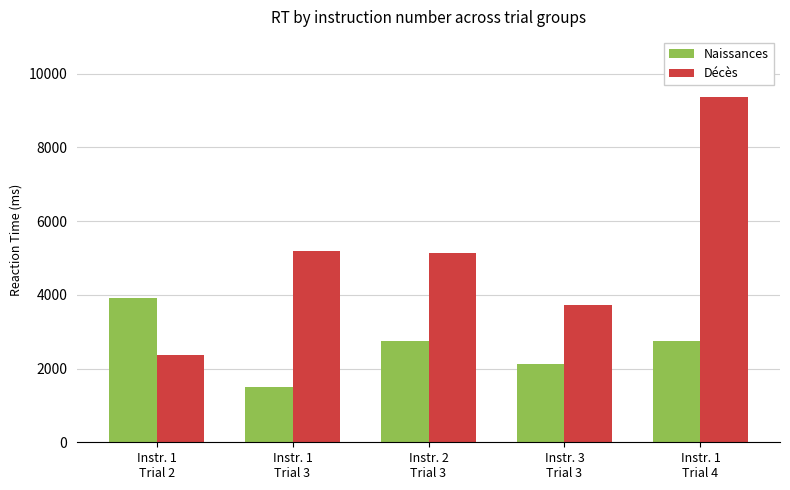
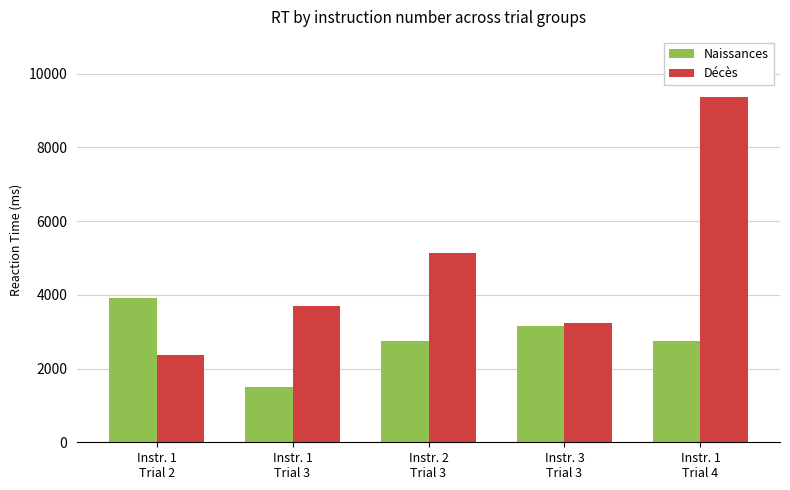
Décès, Instr. 1 Trial 3: 5200 -> 3700
Naissances, Instr. 3 Trial 3: 2100 -> 3200
Décès, Instr. 3 Trial 3: 3700 -> 3200
